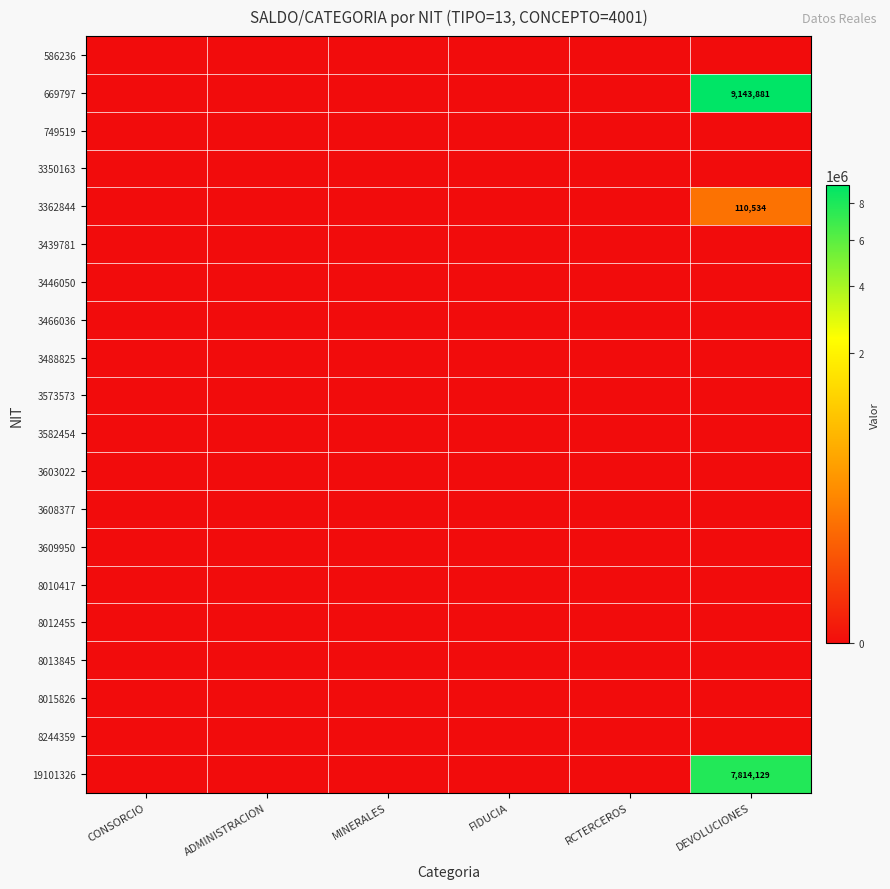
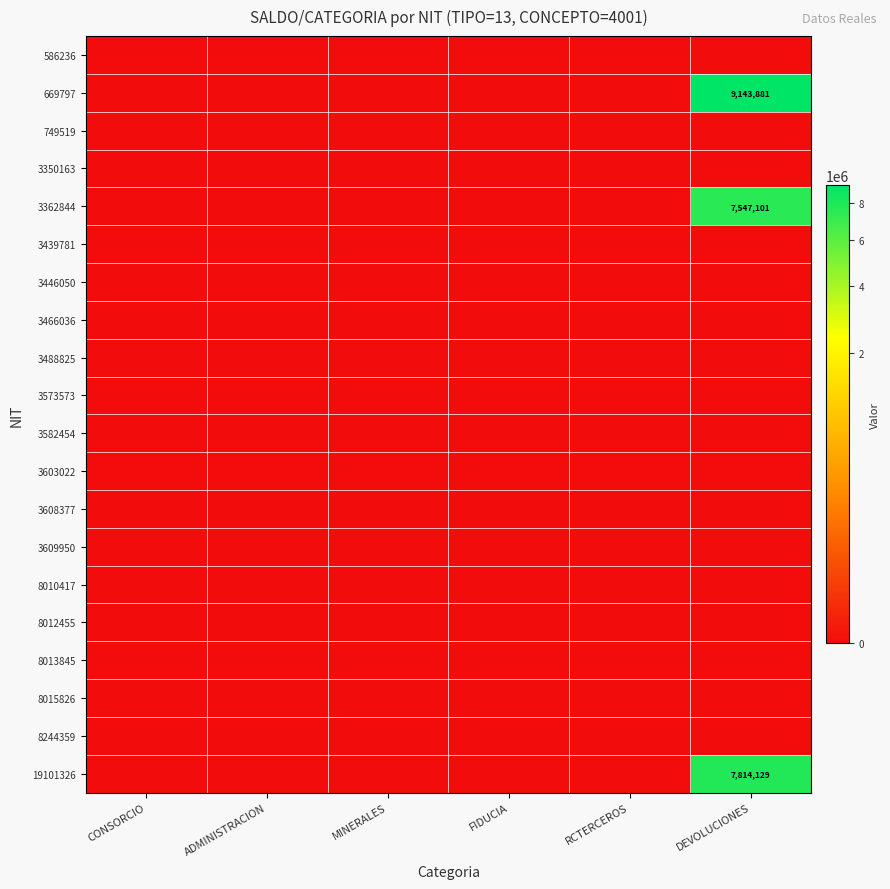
3362844, DEVOLUCIONES: 110,534 -> 7,547,101
